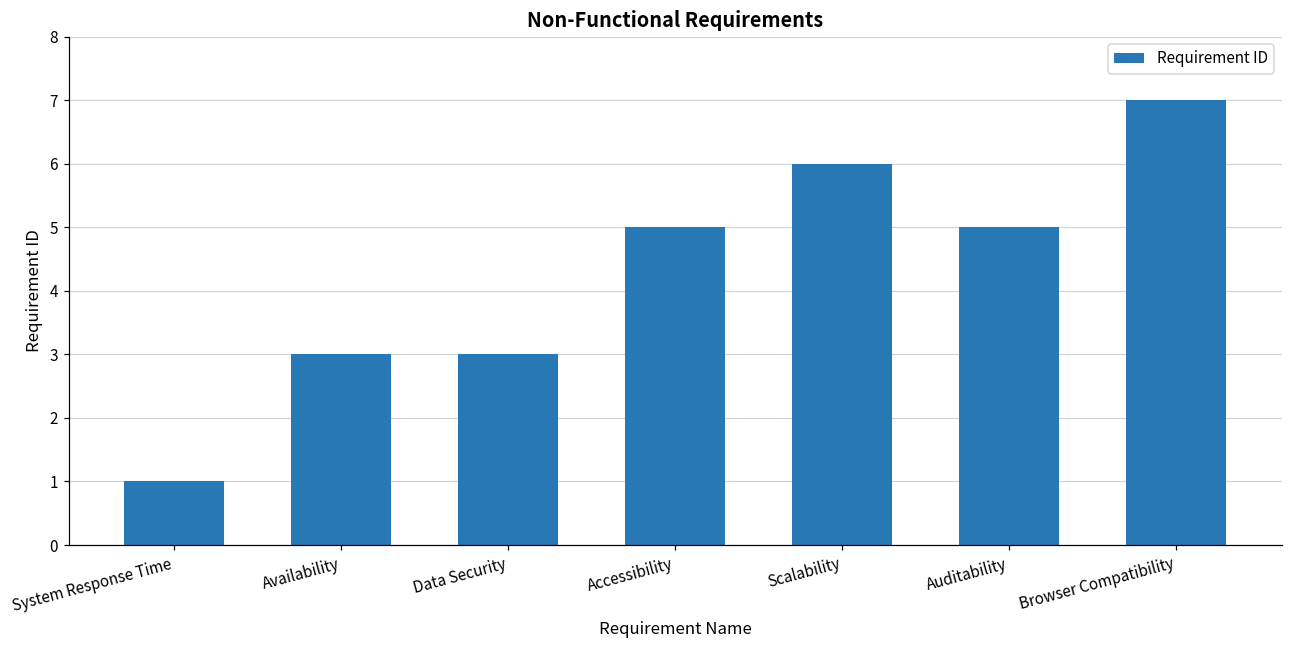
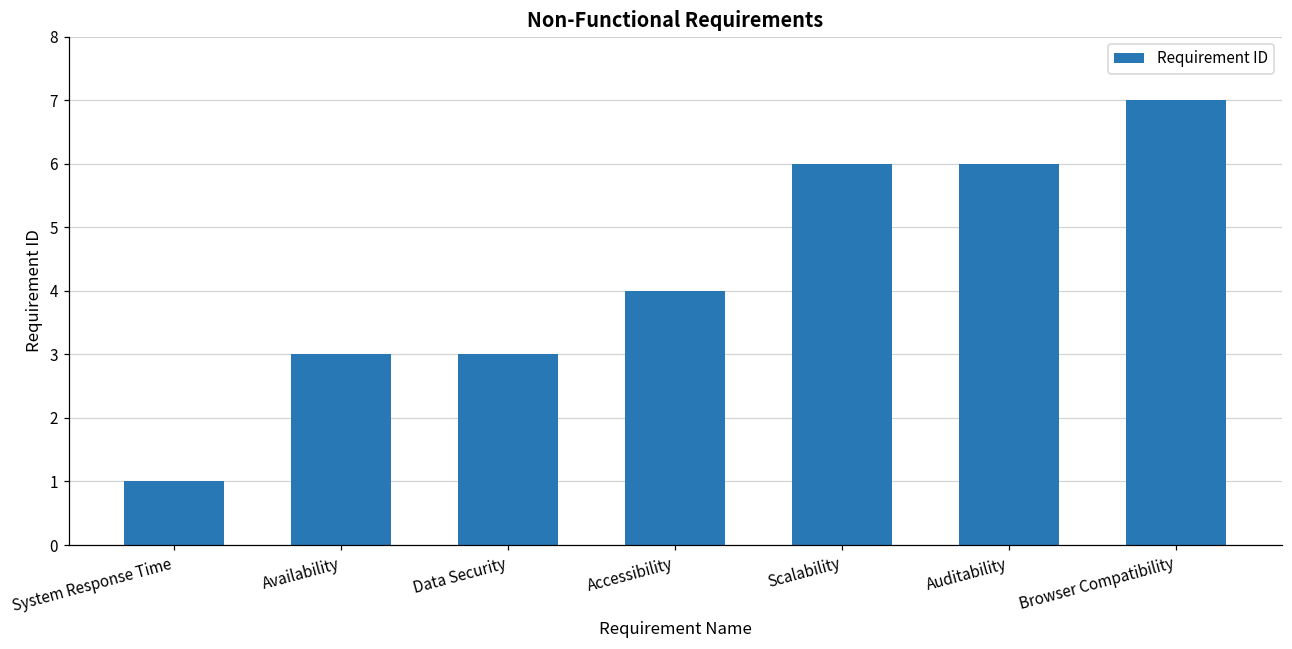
Accessibility: 5 -> 4
Auditability: 5 -> 6
